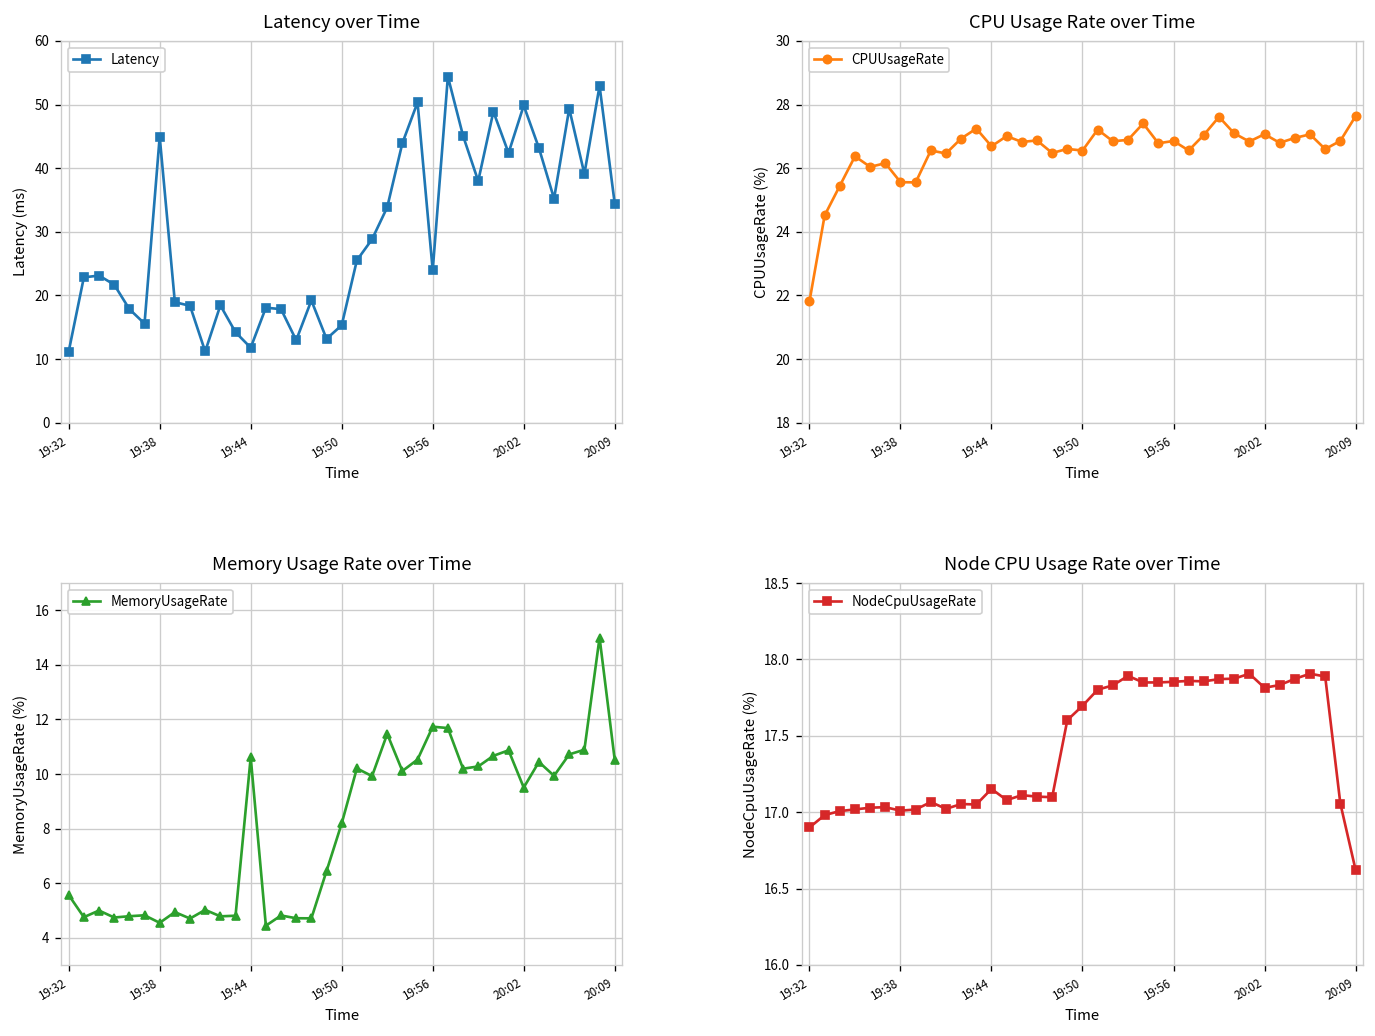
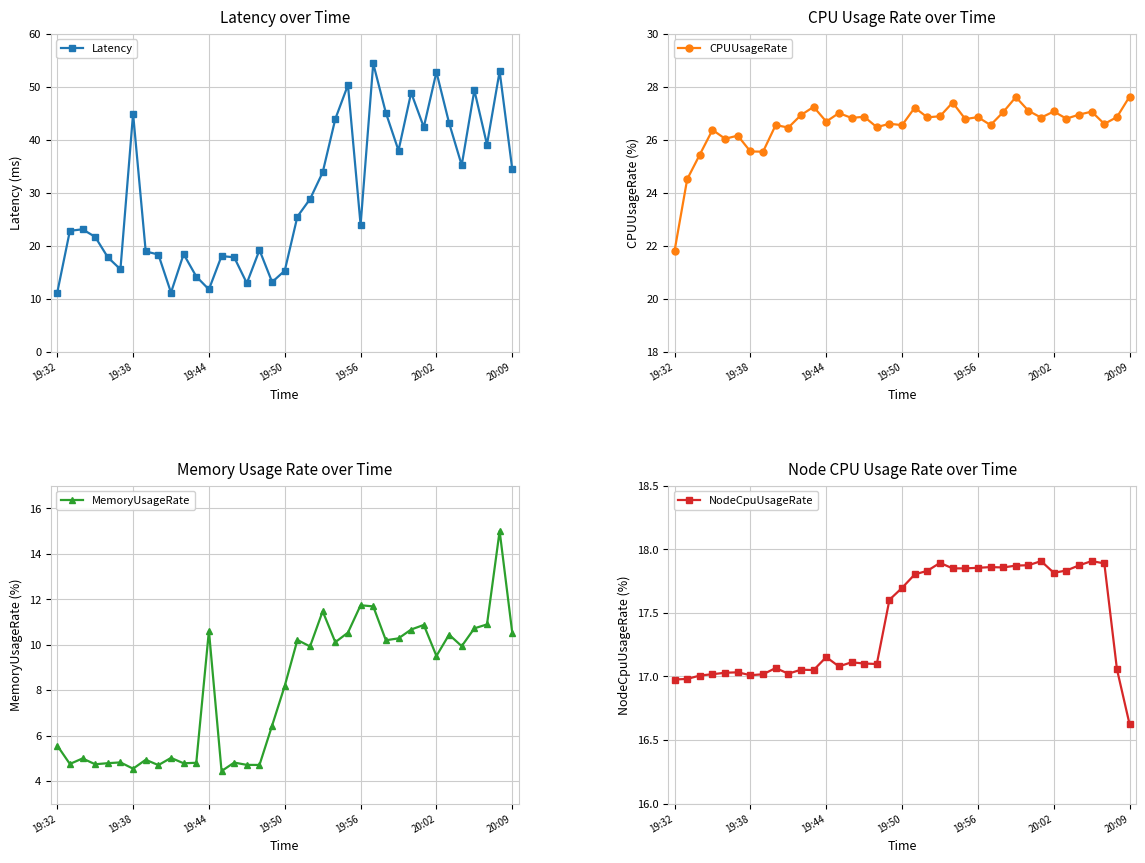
Latency over Time, 20:02: 50 -> 53
Node CPU Usage Rate over Time, 19:32: 16.90 -> 16.98
